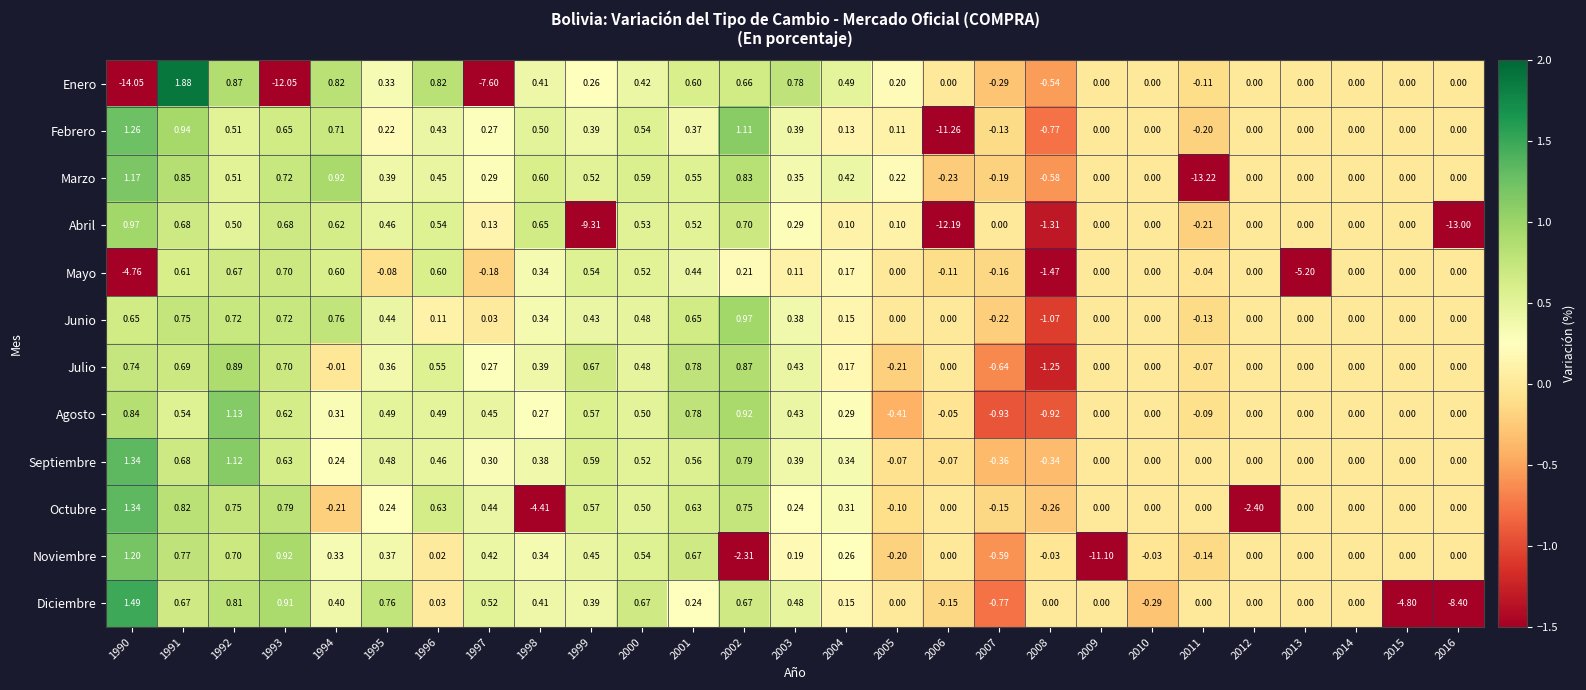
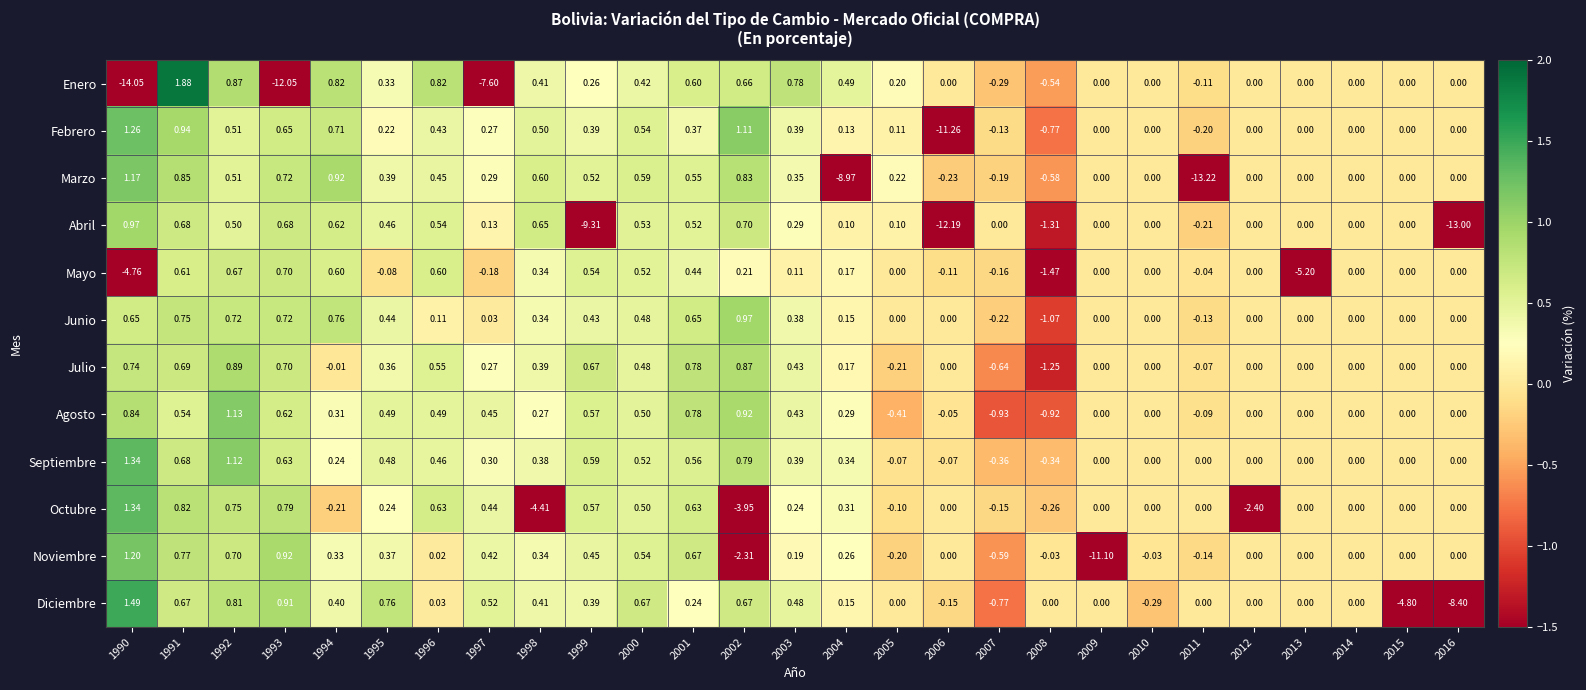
Marzo, 2004: 0.42 -> -8.97
Octubre, 2002: 0.75 -> -3.95
